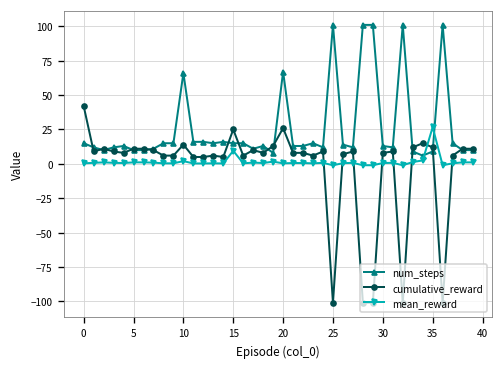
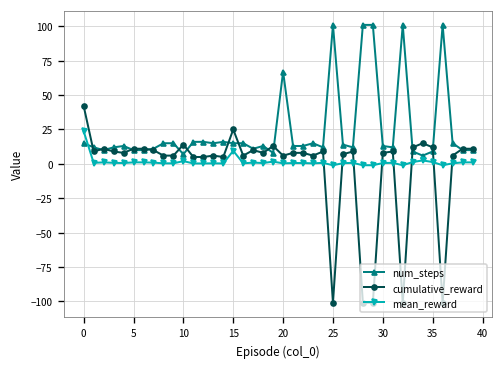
mean_reward, 0: 0 -> 24
num_steps, 10: 66 -> 7
cumulative_reward, 20: 26 -> 6
mean_reward, 35: 27 -> 1
